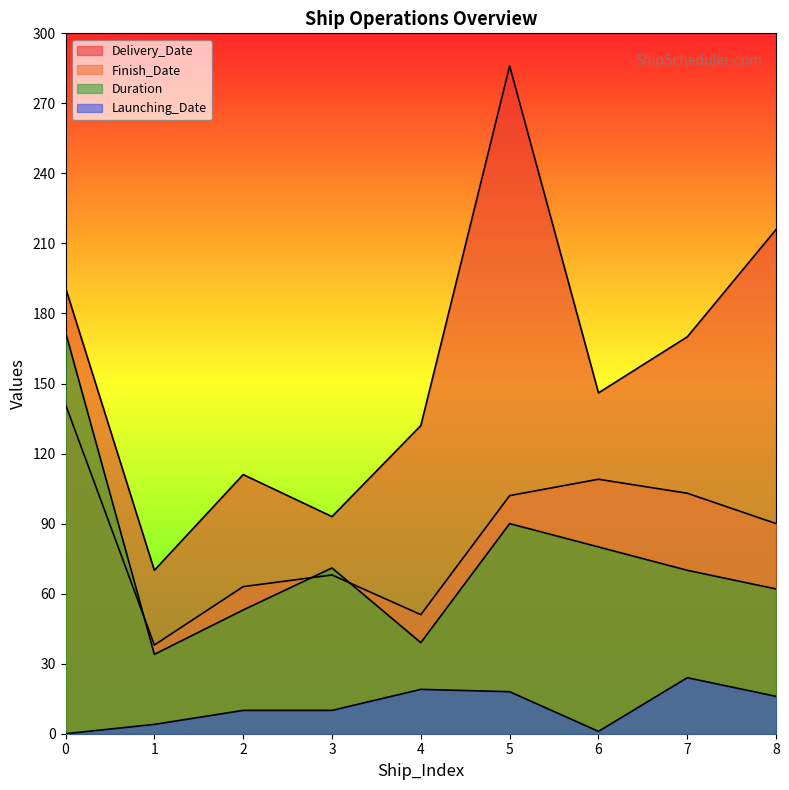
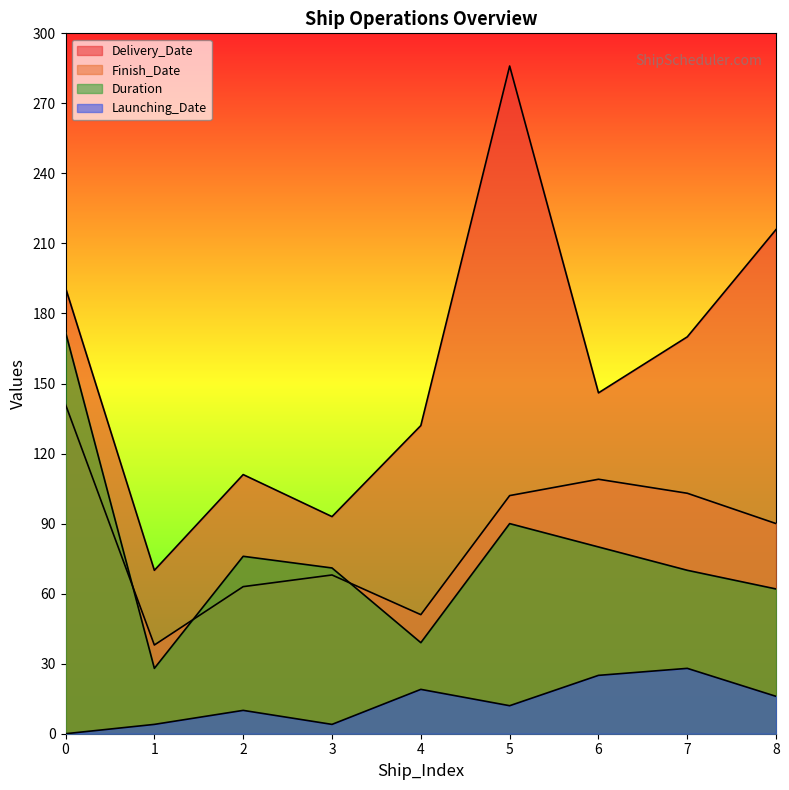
Duration, 1: 34 -> 28
Duration, 2: 53 -> 76
Launching_Date, 3: 10 -> 4
Launching_Date, 5: 18 -> 12
Launching_Date, 6: 1 -> 25
Launching_Date, 7: 24 -> 28
